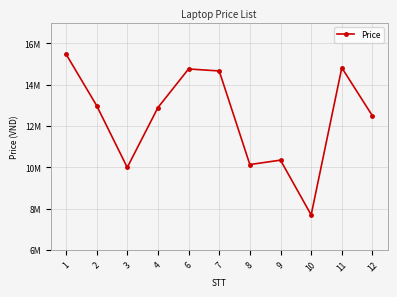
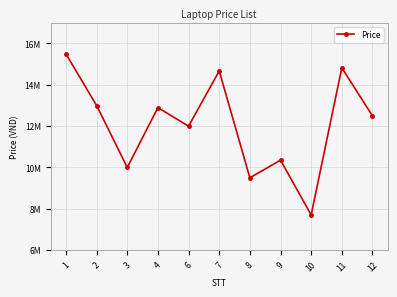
6: 14800000 -> 12000000
8: 10100000 -> 9500000
